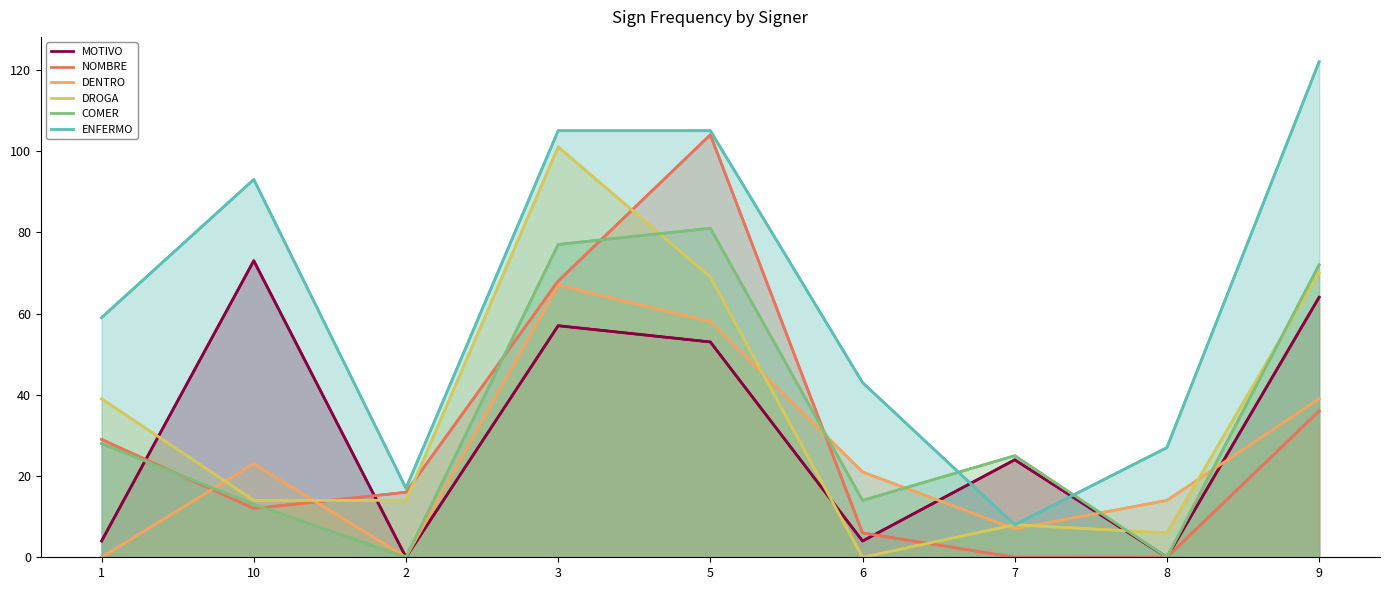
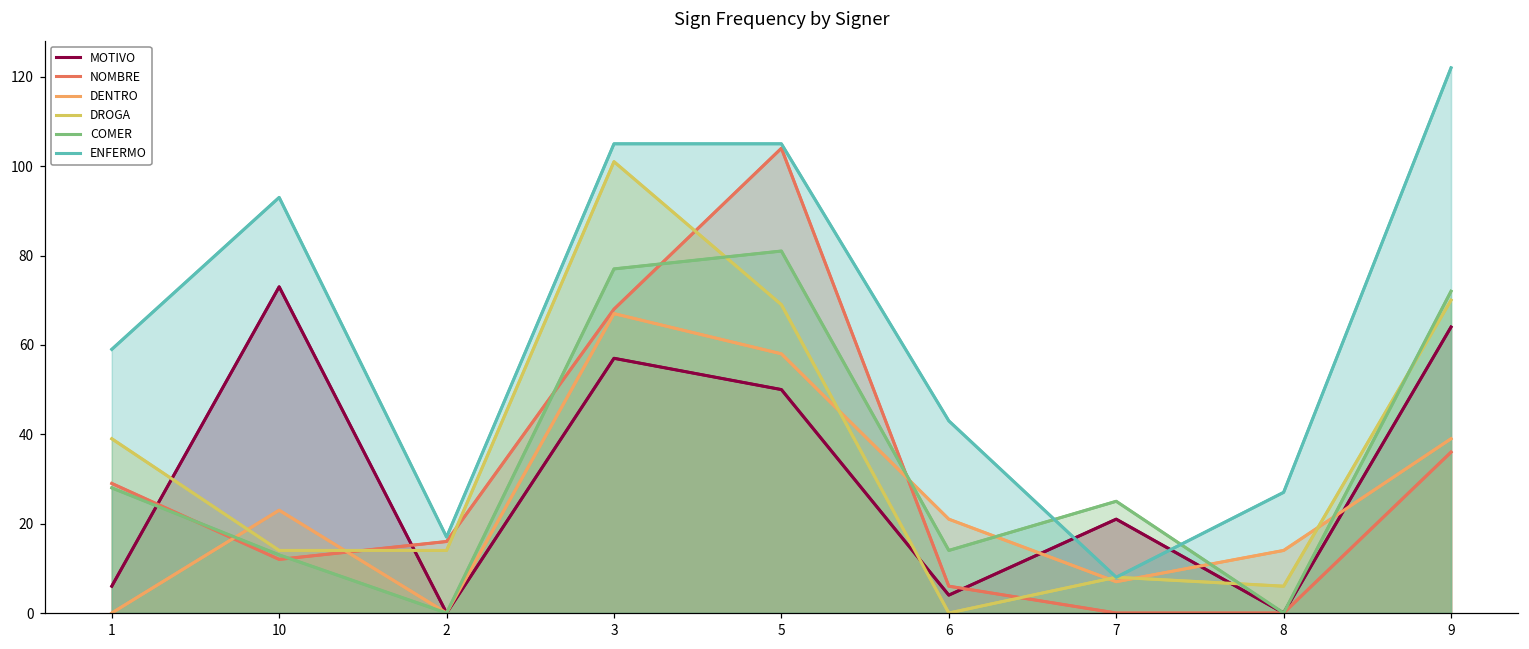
MOTIVO, 1: 4 -> 6
MOTIVO, 5: 53 -> 50
MOTIVO, 7: 24 -> 21
